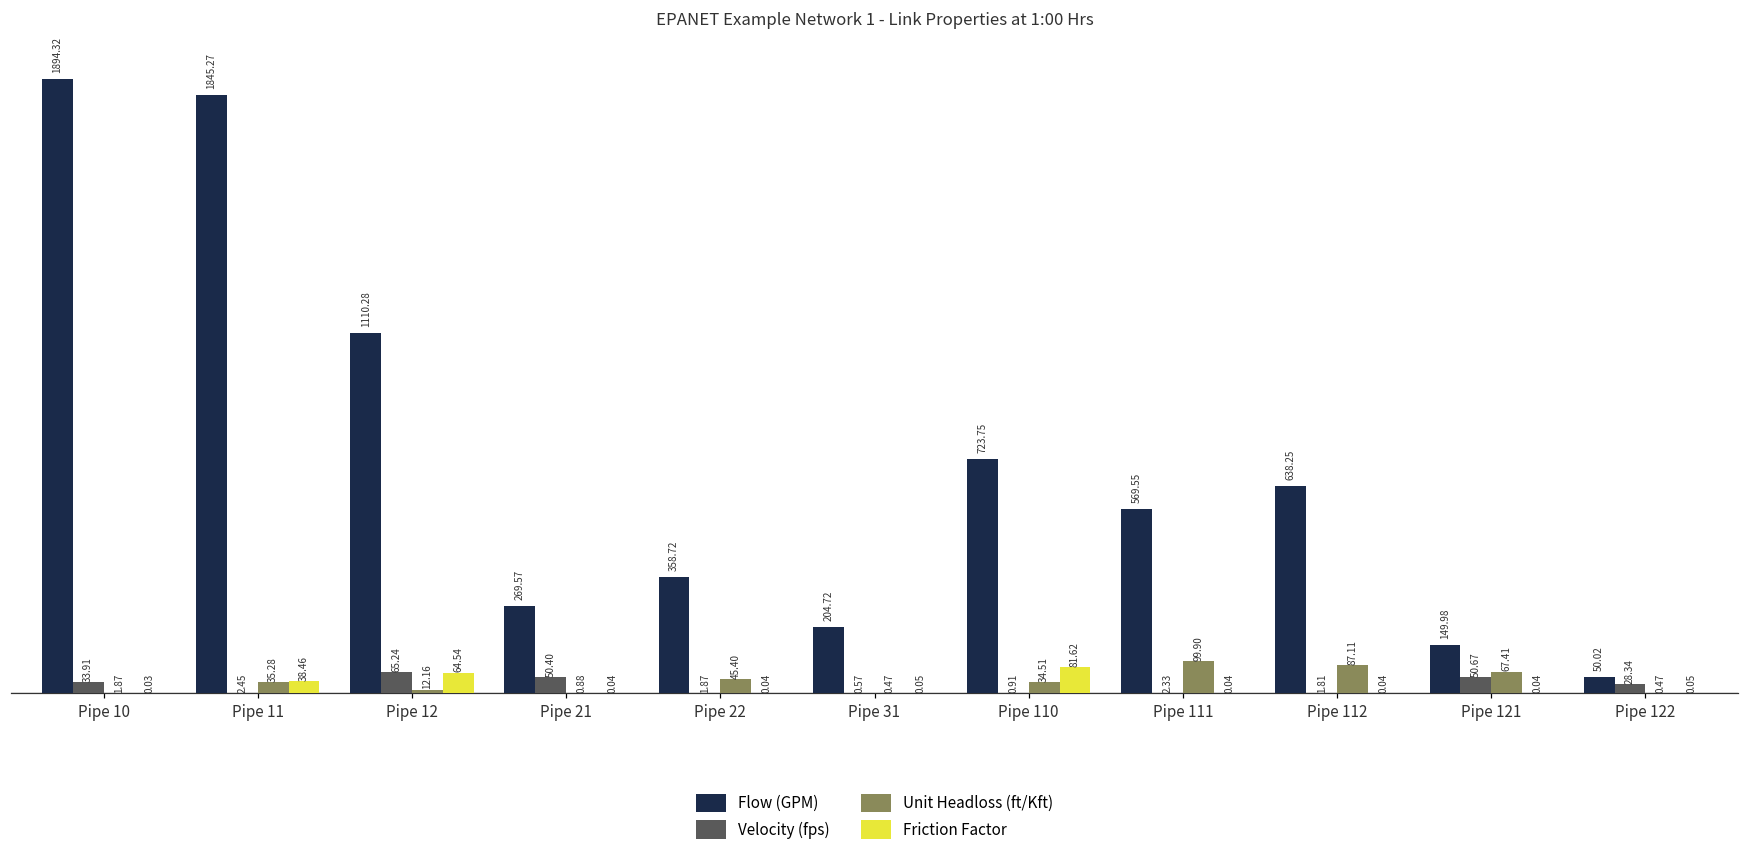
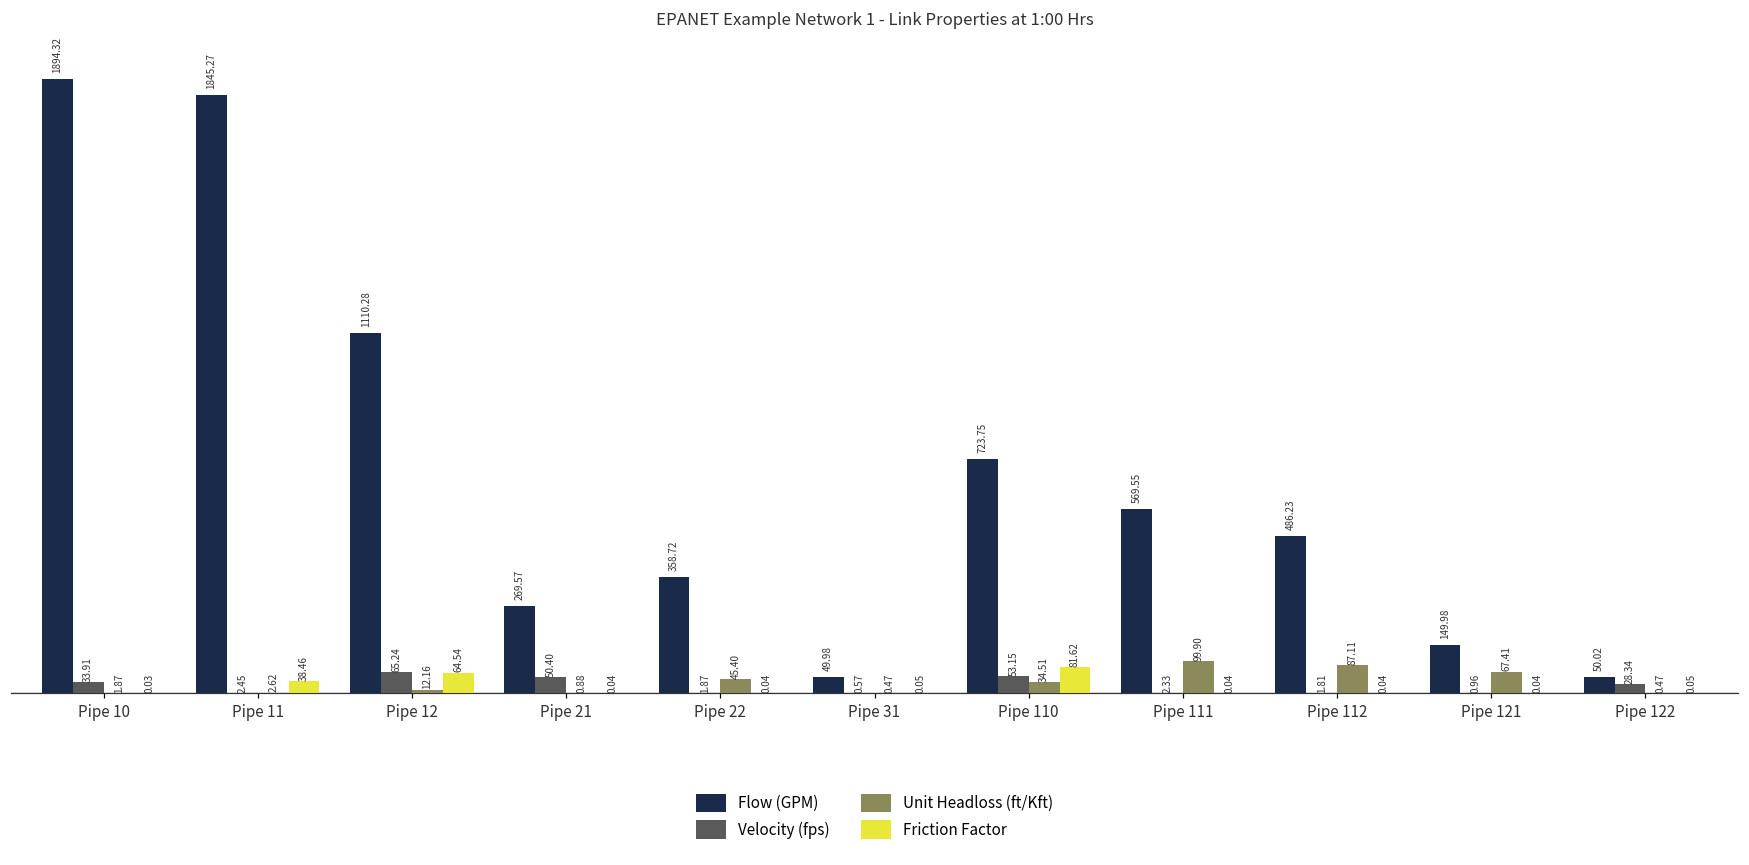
Unit Headloss (ft/Kft), Pipe 11: 35.28 -> 2.62
Flow (GPM), Pipe 31: 204.72 -> 49.98
Velocity (fps), Pipe 110: 0.91 -> 53.15
Flow (GPM), Pipe 112: 638.25 -> 486.23
Velocity (fps), Pipe 121: 50.67 -> 0.96
